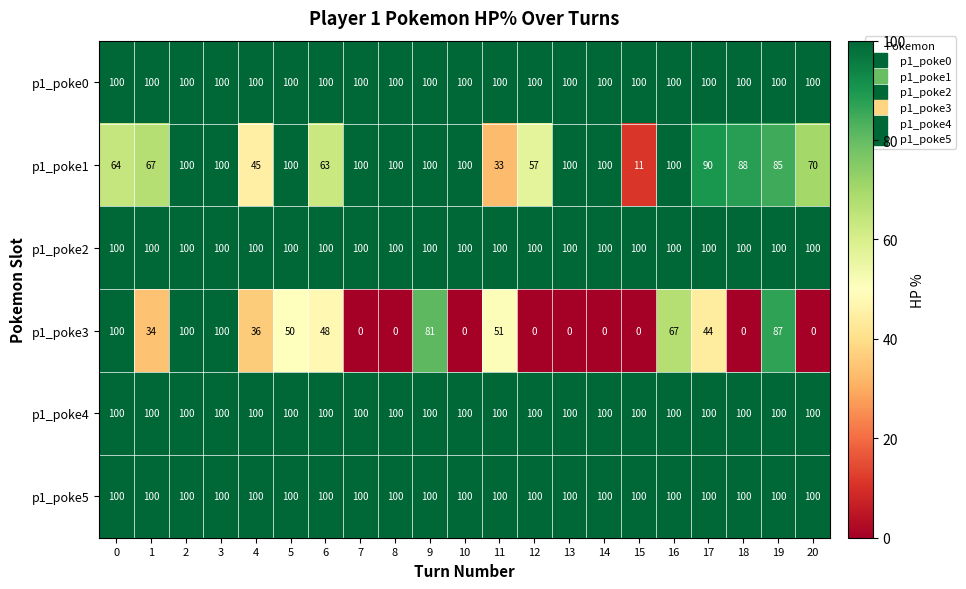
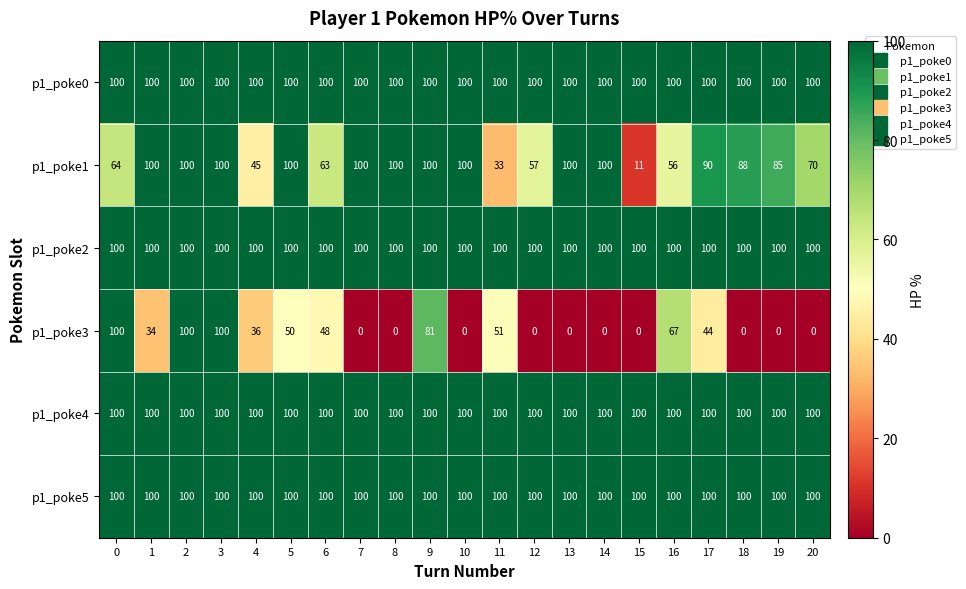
p1_poke1, 1: 67 -> 100
p1_poke1, 16: 100 -> 56
p1_poke3, 19: 87 -> 0
